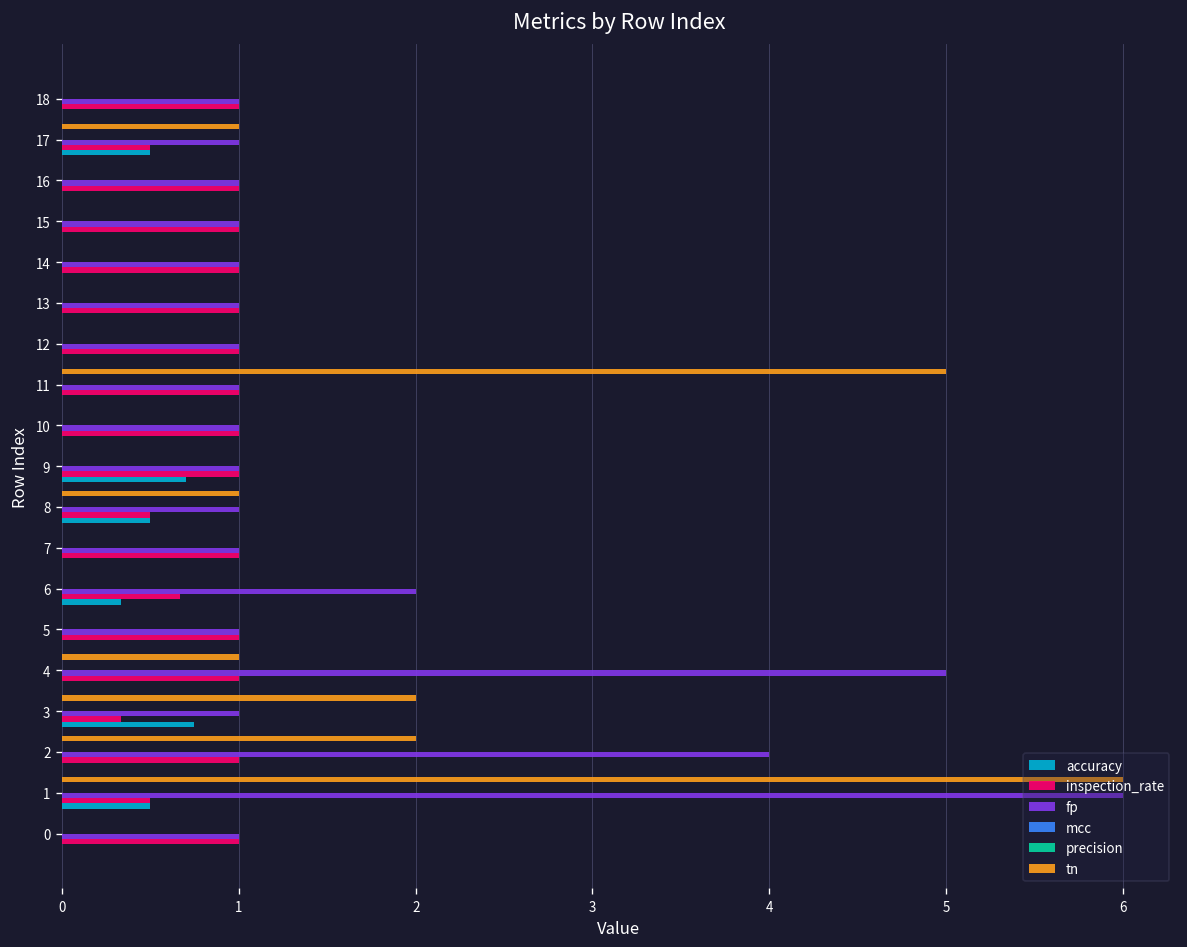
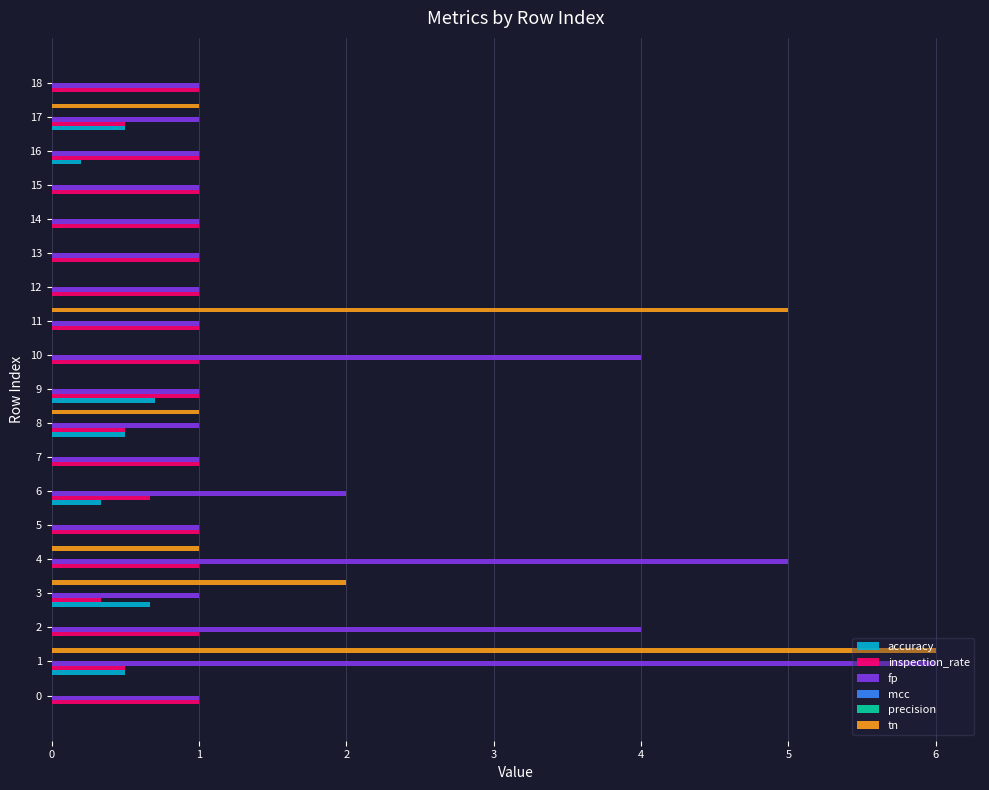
accuracy, 16: 0.0 -> 0.2
fp, 10: 1 -> 4
accuracy, 3: 0.75 -> 0.67
tn, 2: 2 -> 0
